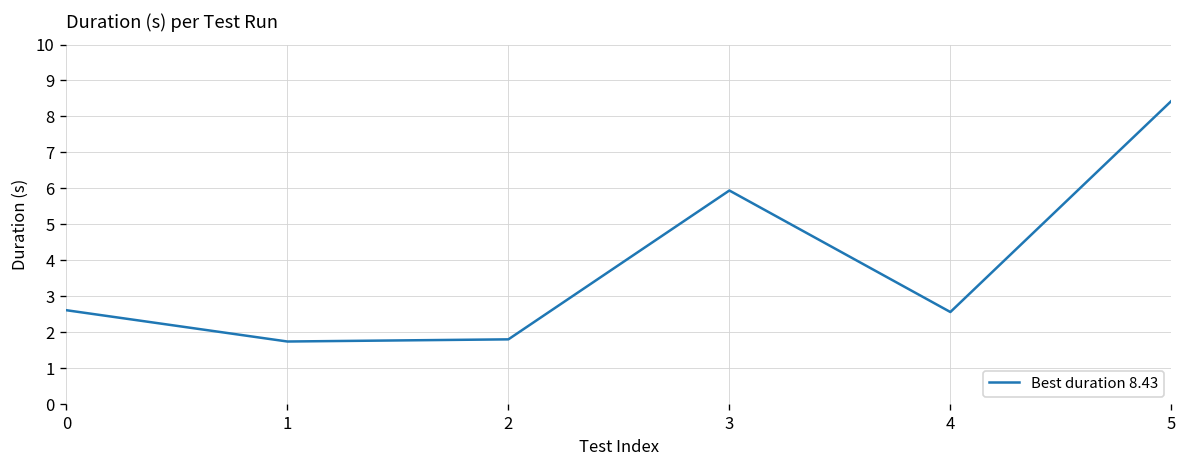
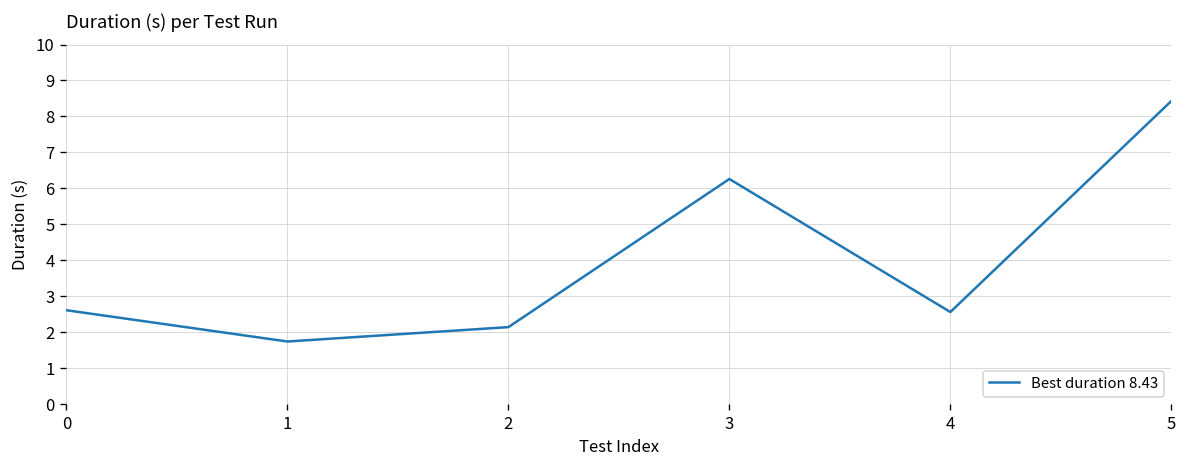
2: 1.8 -> 2.1
3: 5.9 -> 6.3
